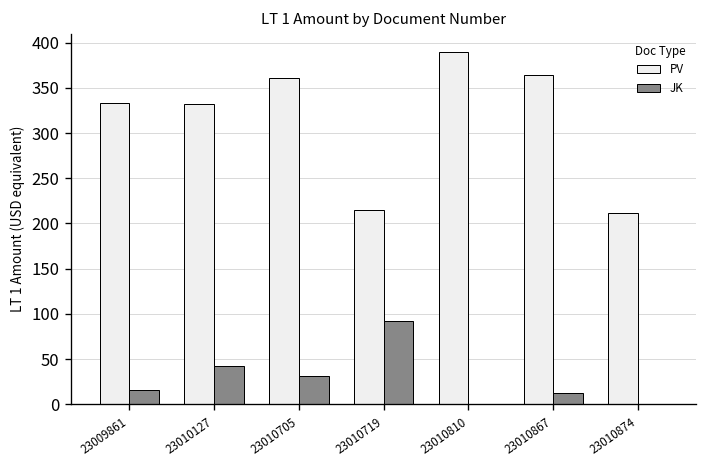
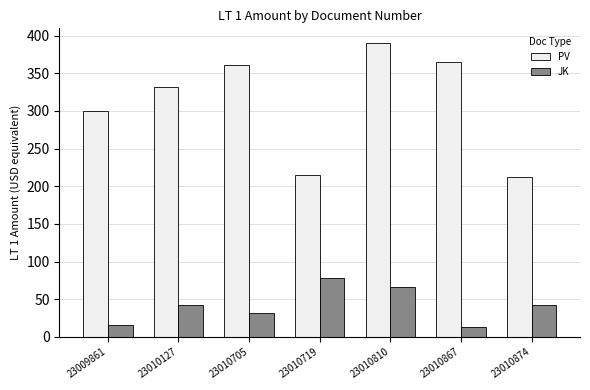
PV, 23009861: 330 -> 300
JK, 23010719: 90 -> 80
JK, 23010810: 0 -> 70
JK, 23010874: 0 -> 40
